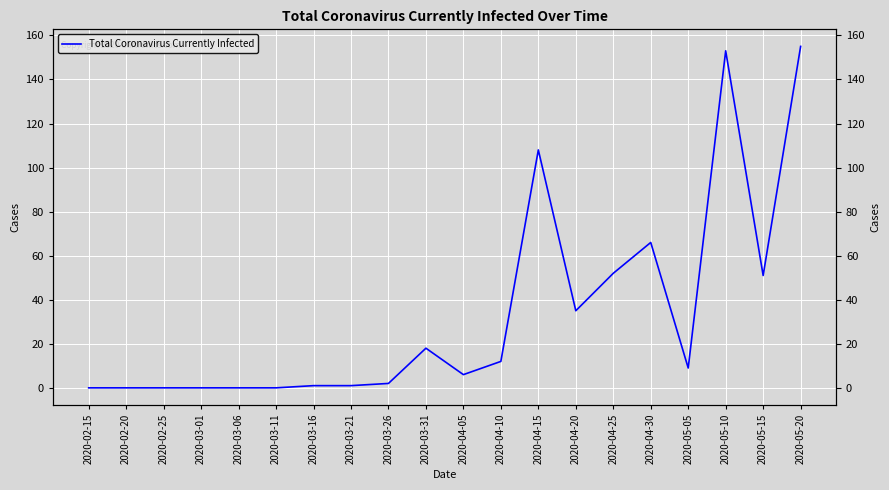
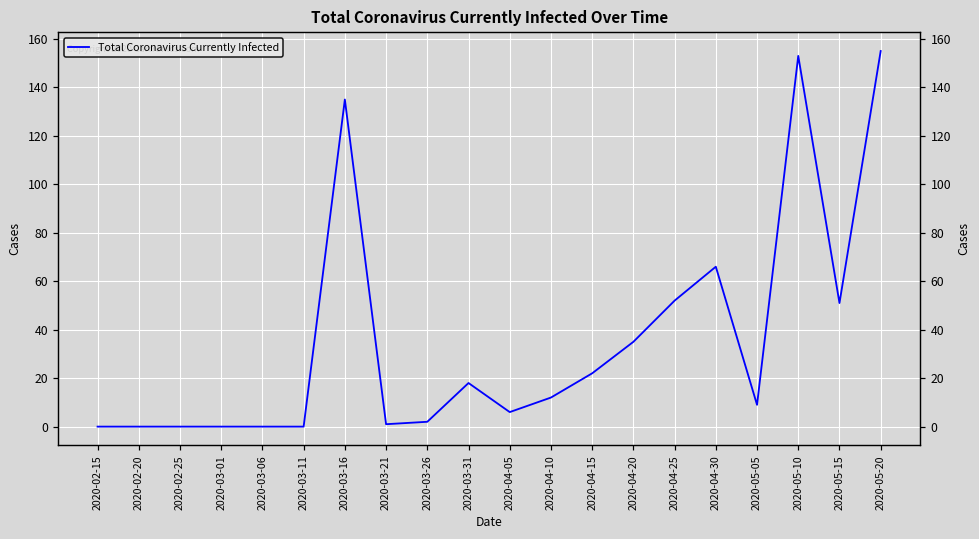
2020-03-16: 1 -> 135
2020-04-15: 108 -> 22
